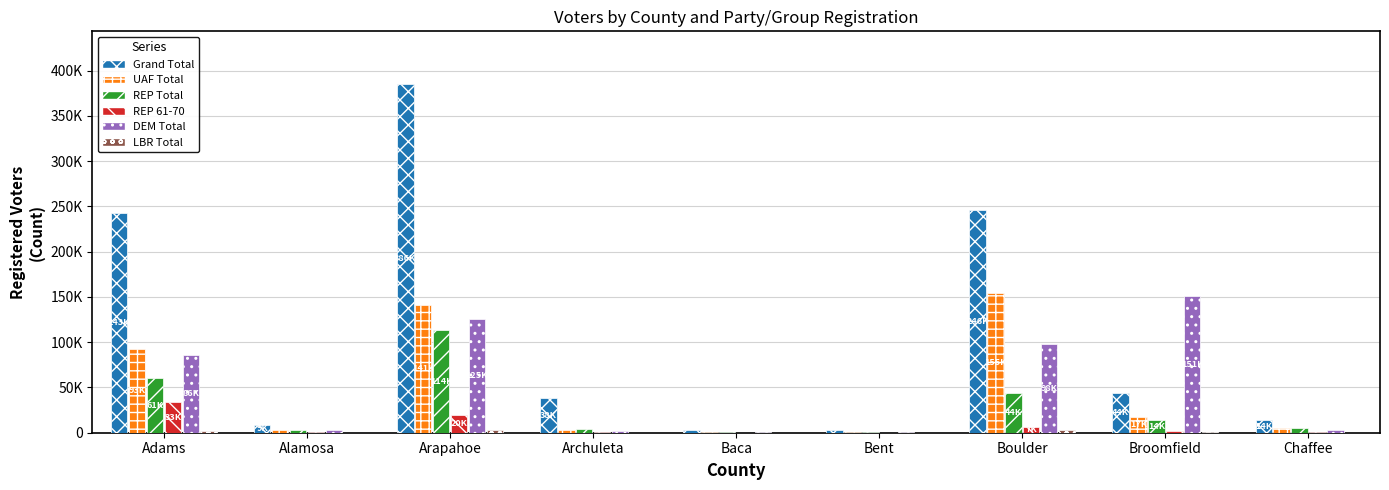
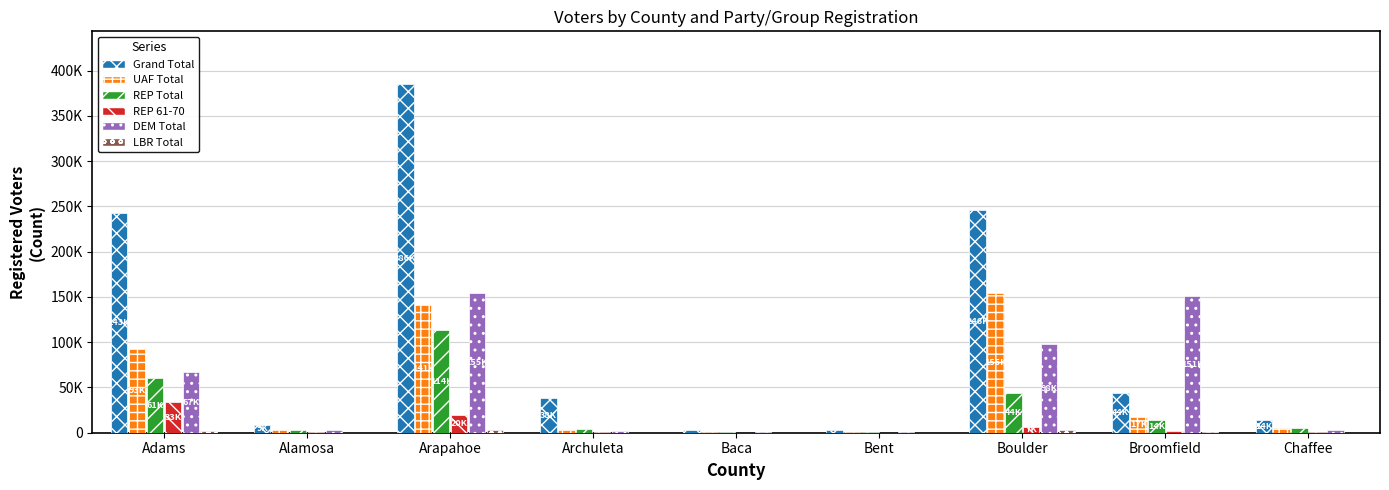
DEM Total, Adams: 86K -> 67K
DEM Total, Arapahoe: 125K -> 155K
